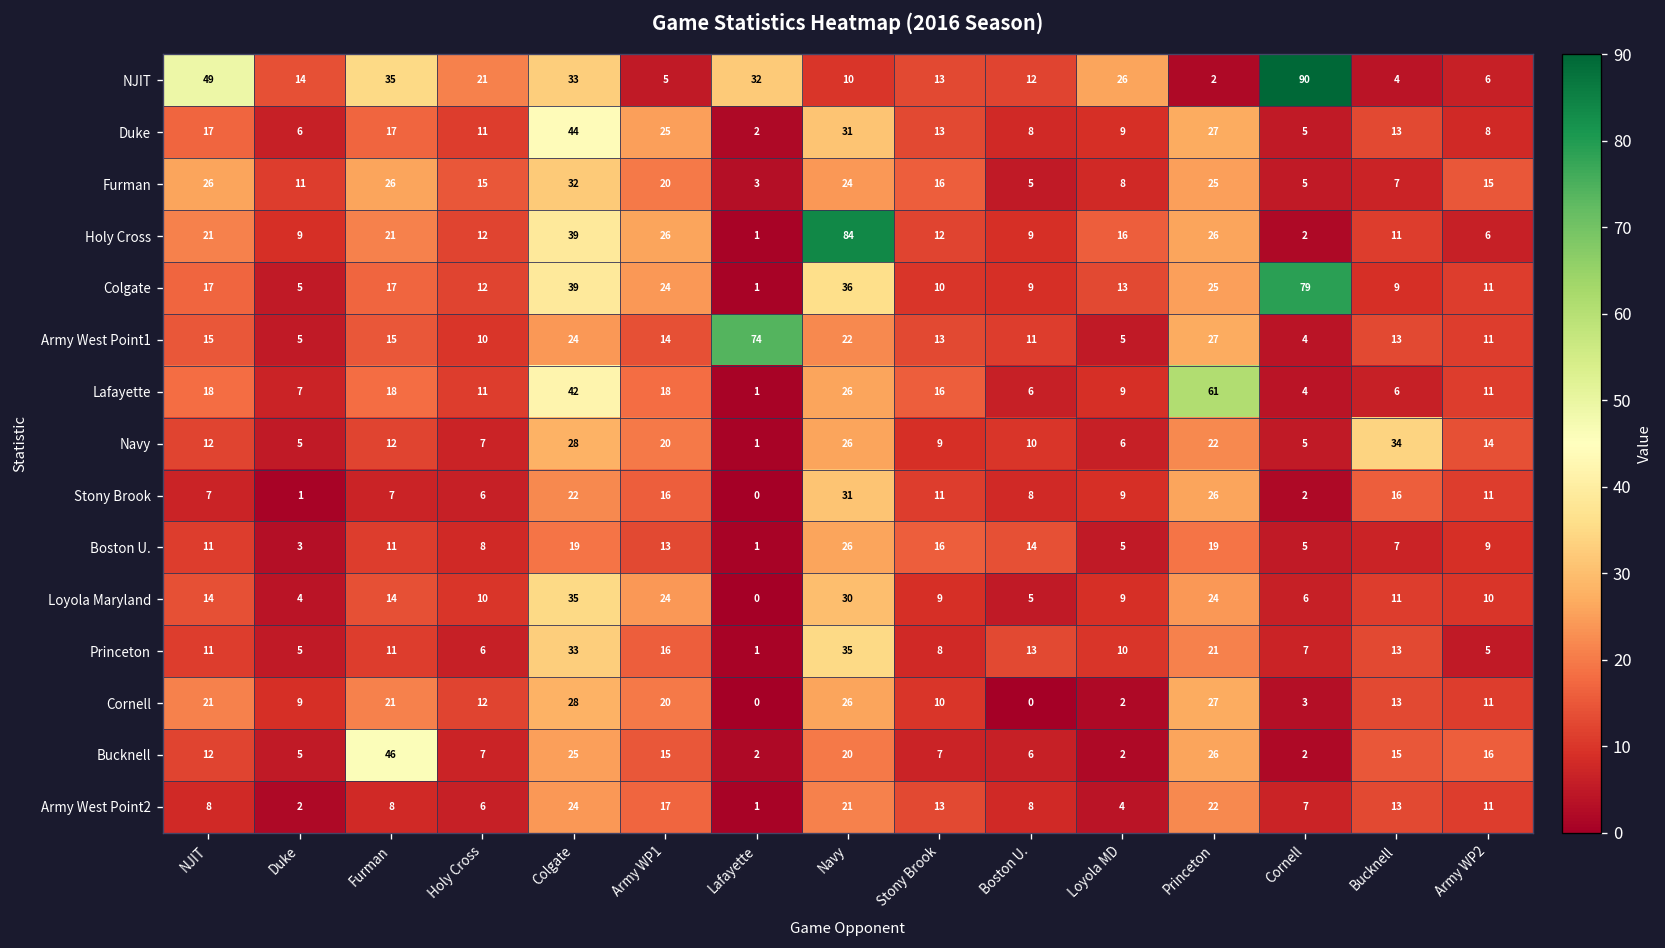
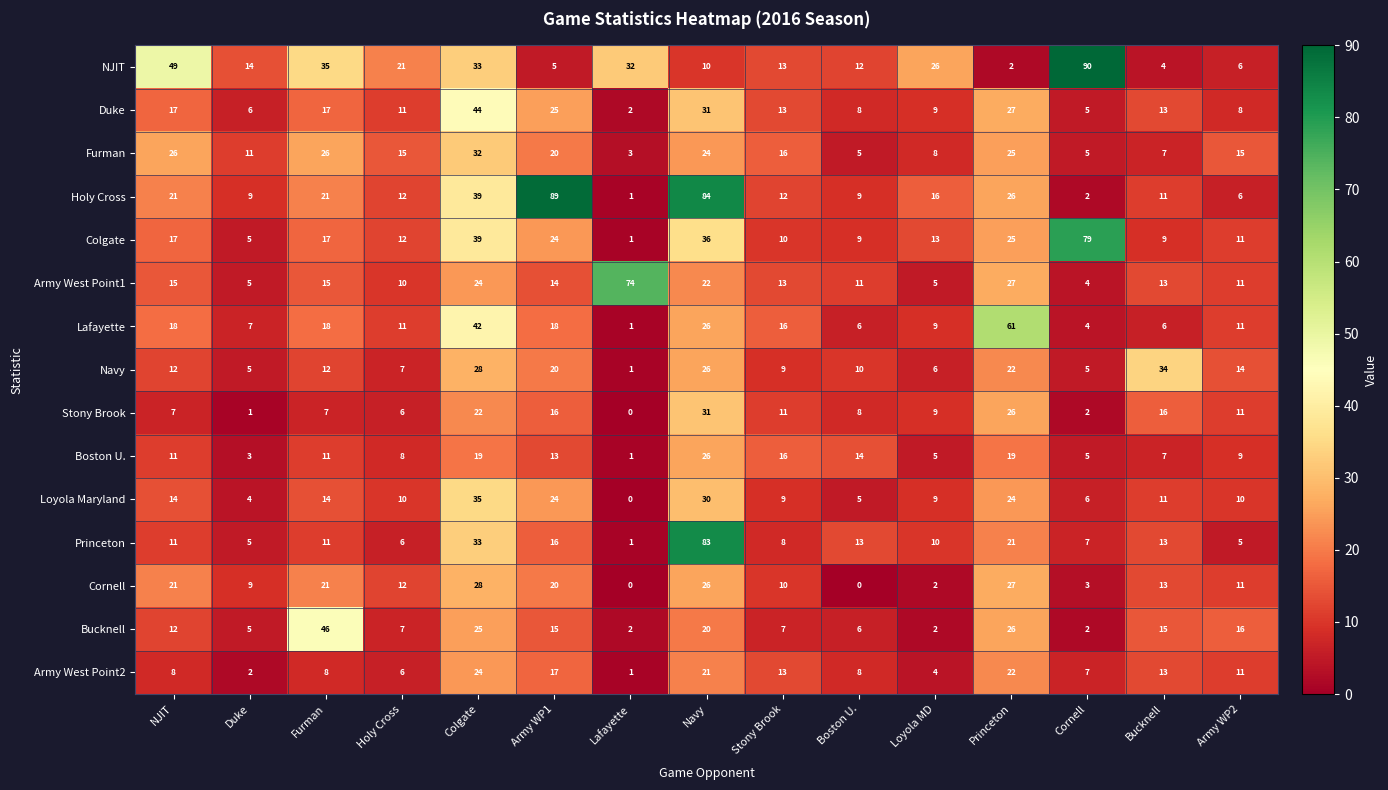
Holy Cross, Army WP1: 26 -> 89
Princeton, Navy: 35 -> 83
